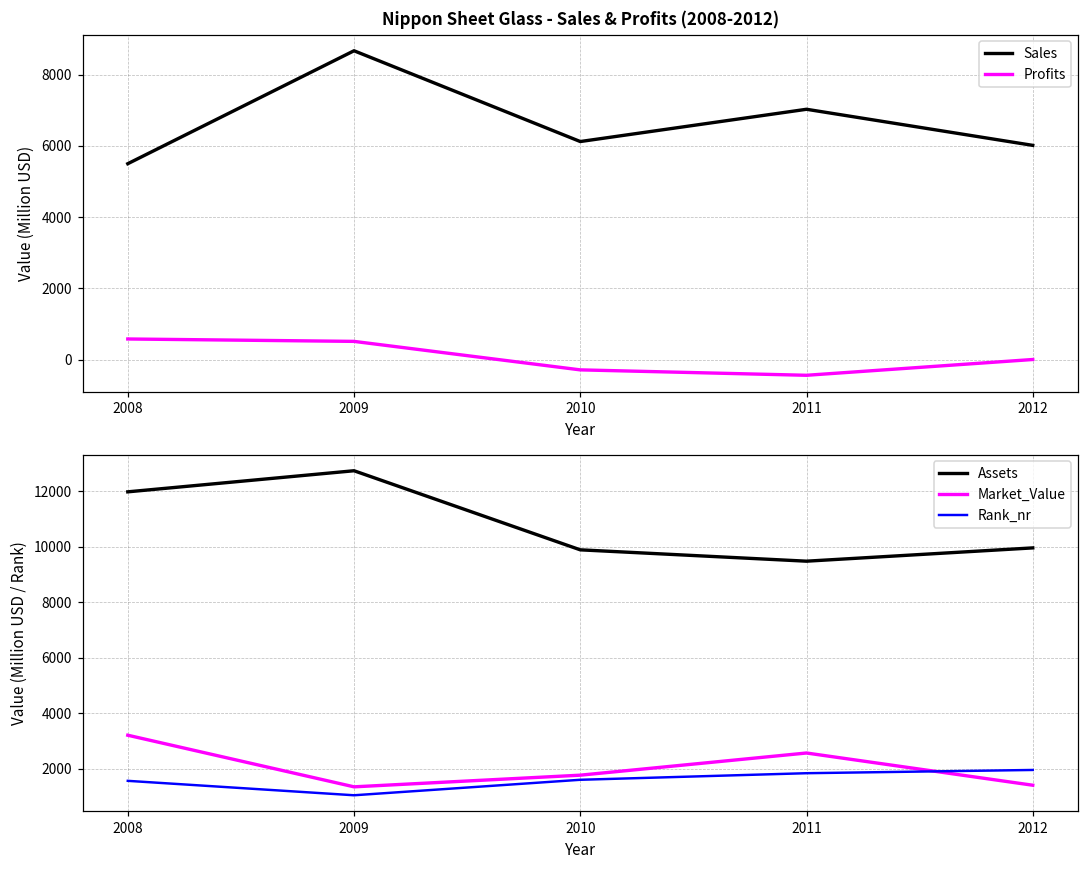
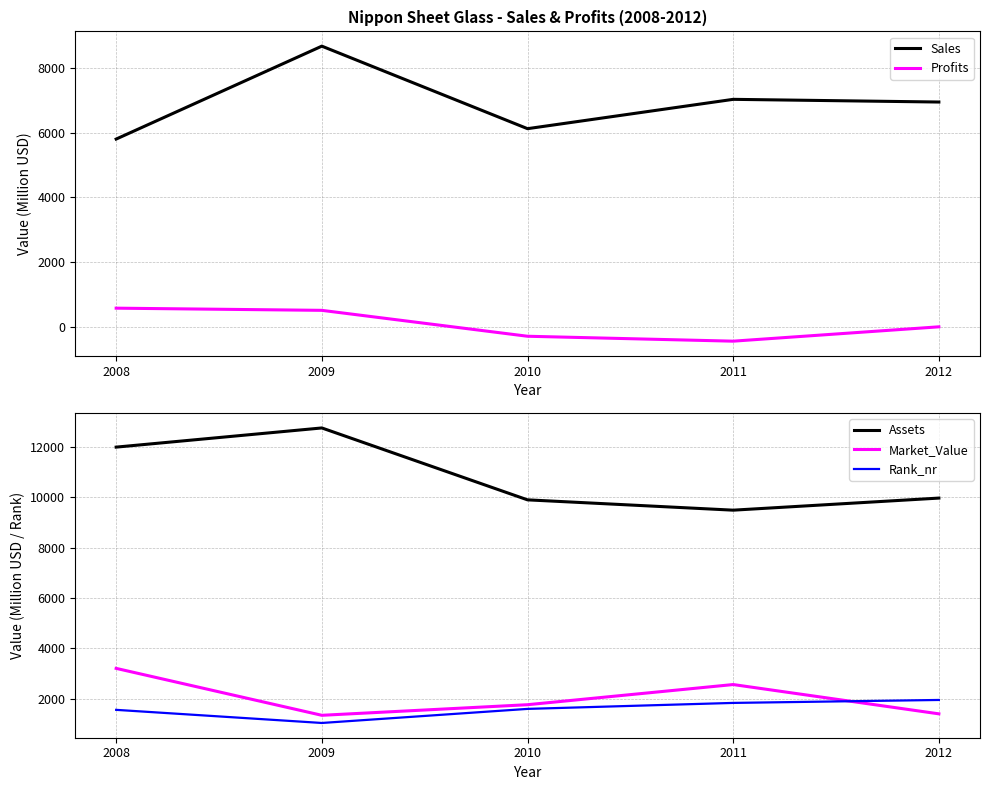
Nippon Sheet Glass - Sales & Profits (2008-2012), Sales, 2008: 5500 -> 5800
Nippon Sheet Glass - Sales & Profits (2008-2012), Sales, 2012: 6000 -> 6900
